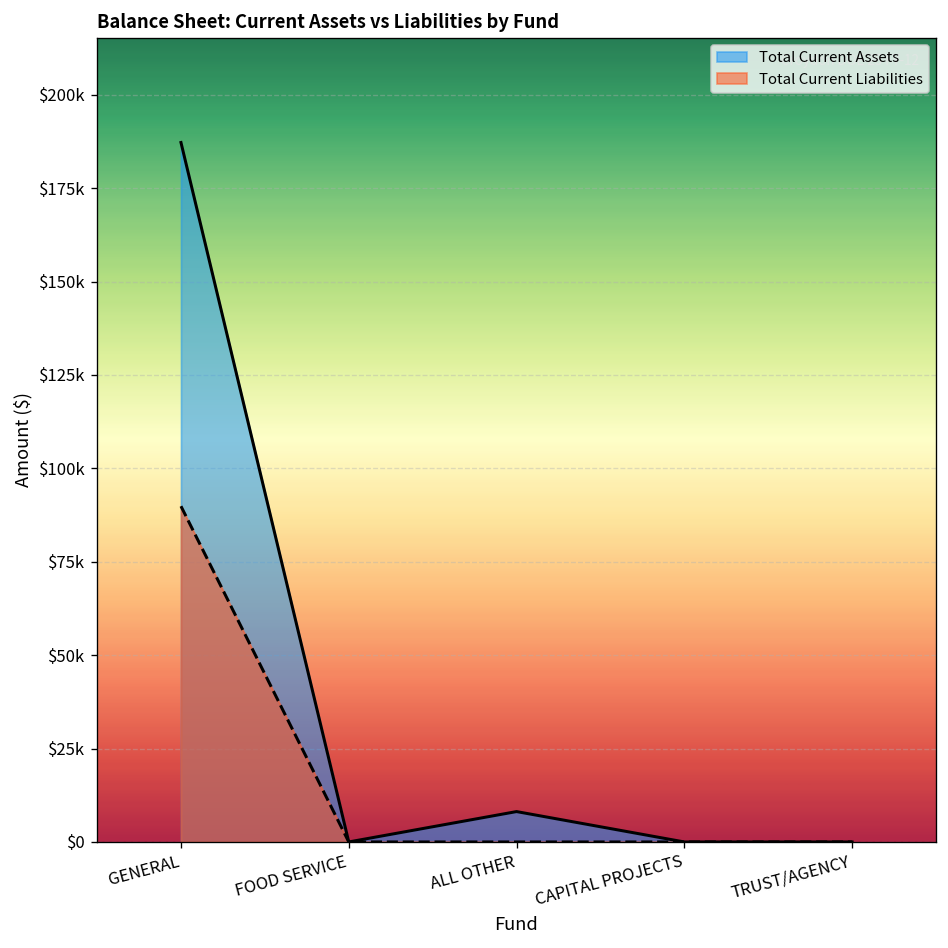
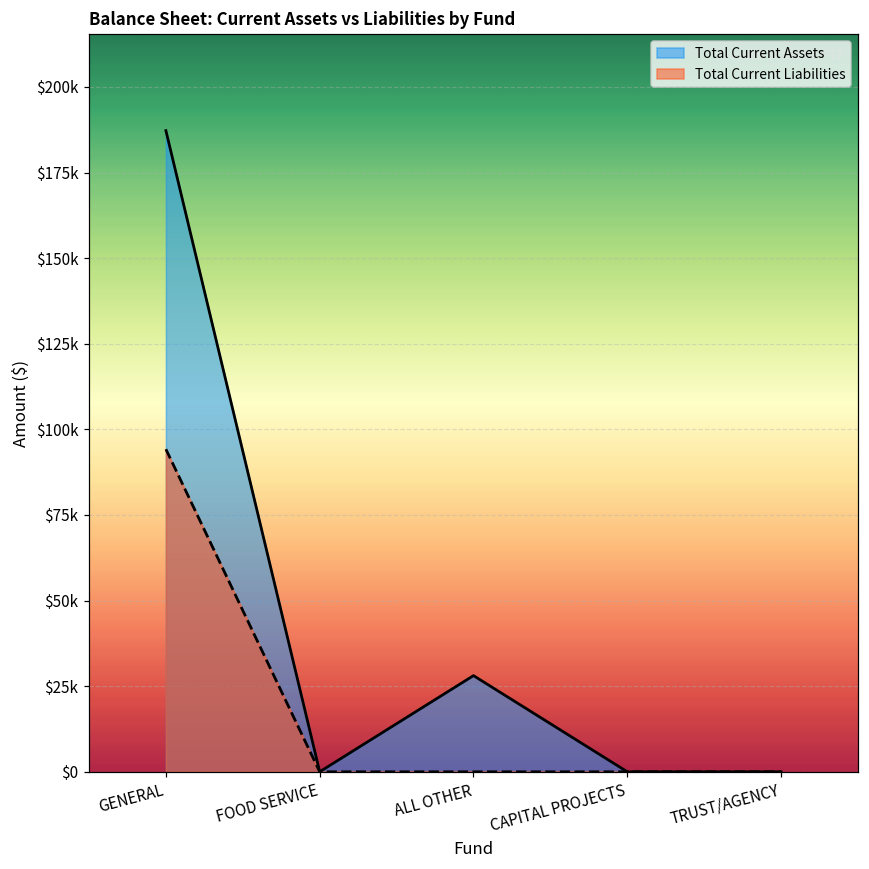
Total Current Liabilities, GENERAL: $90000 -> $94000
Total Current Assets, ALL OTHER: $8000 -> $28000
